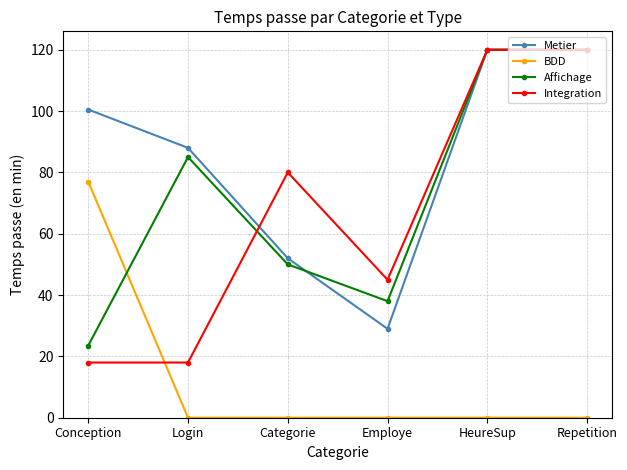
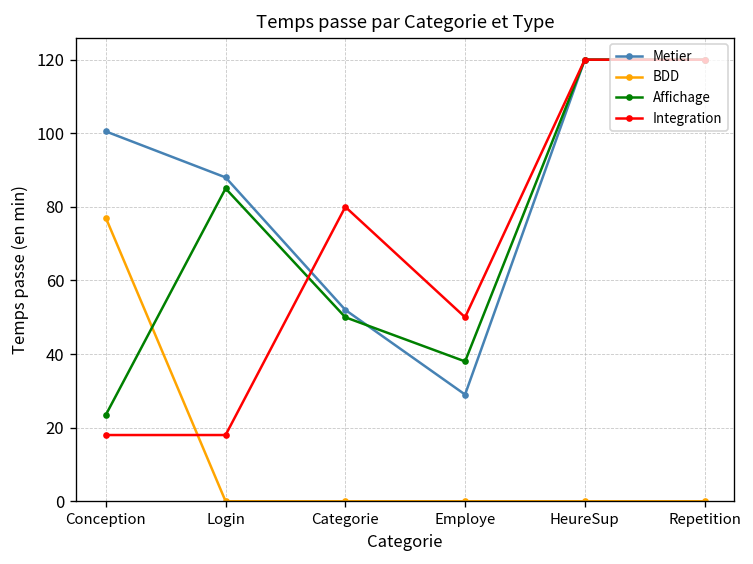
Integration, Employe: 45 -> 50
